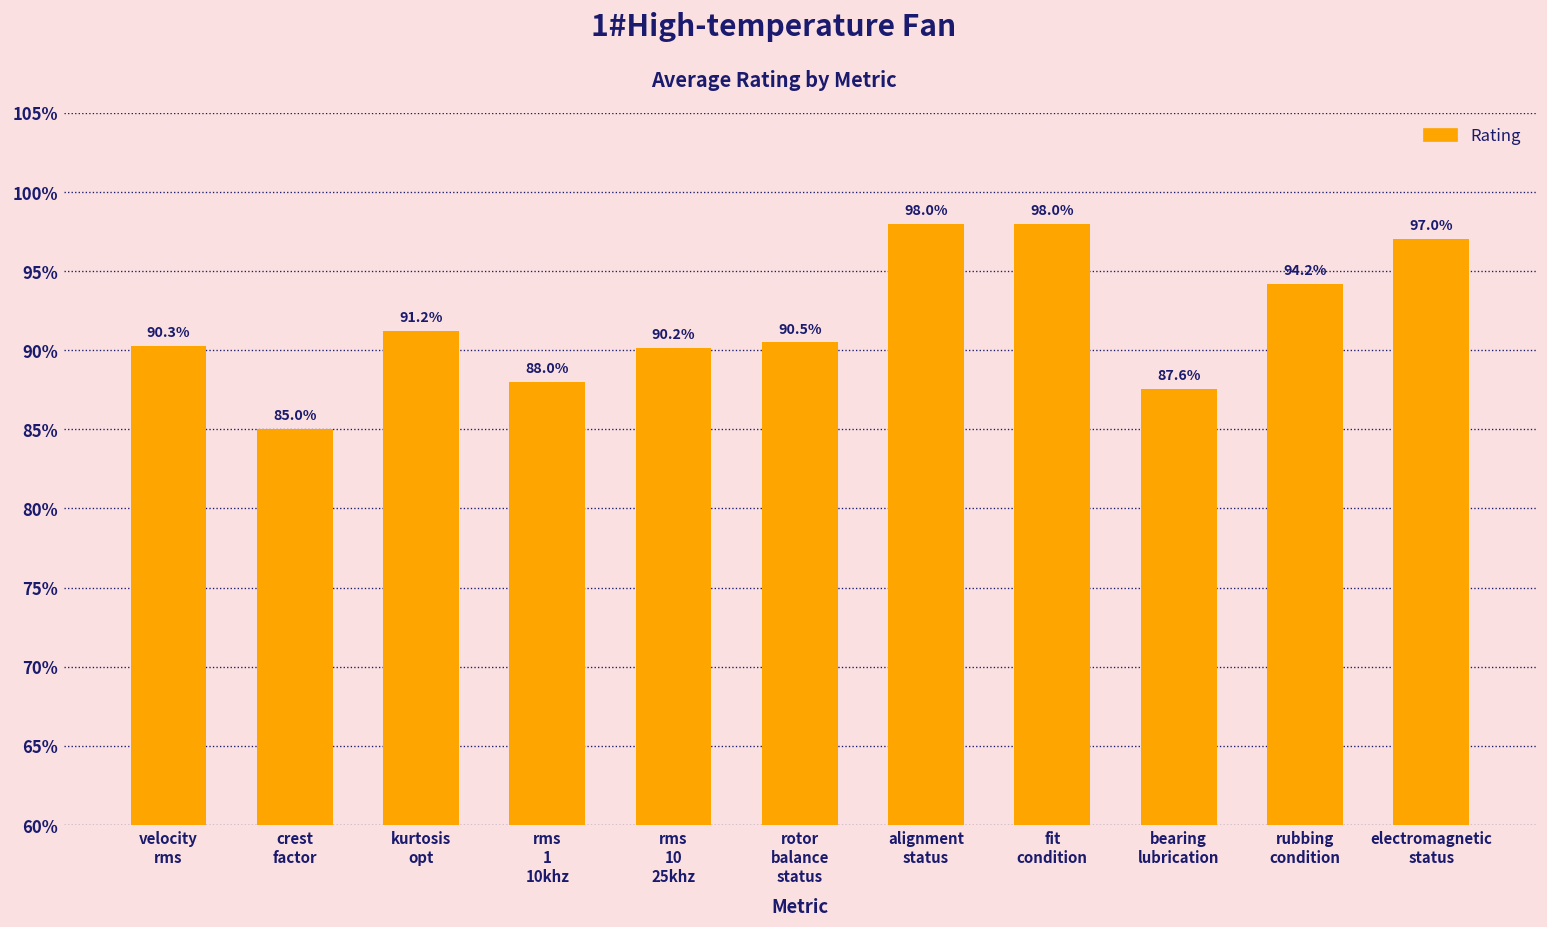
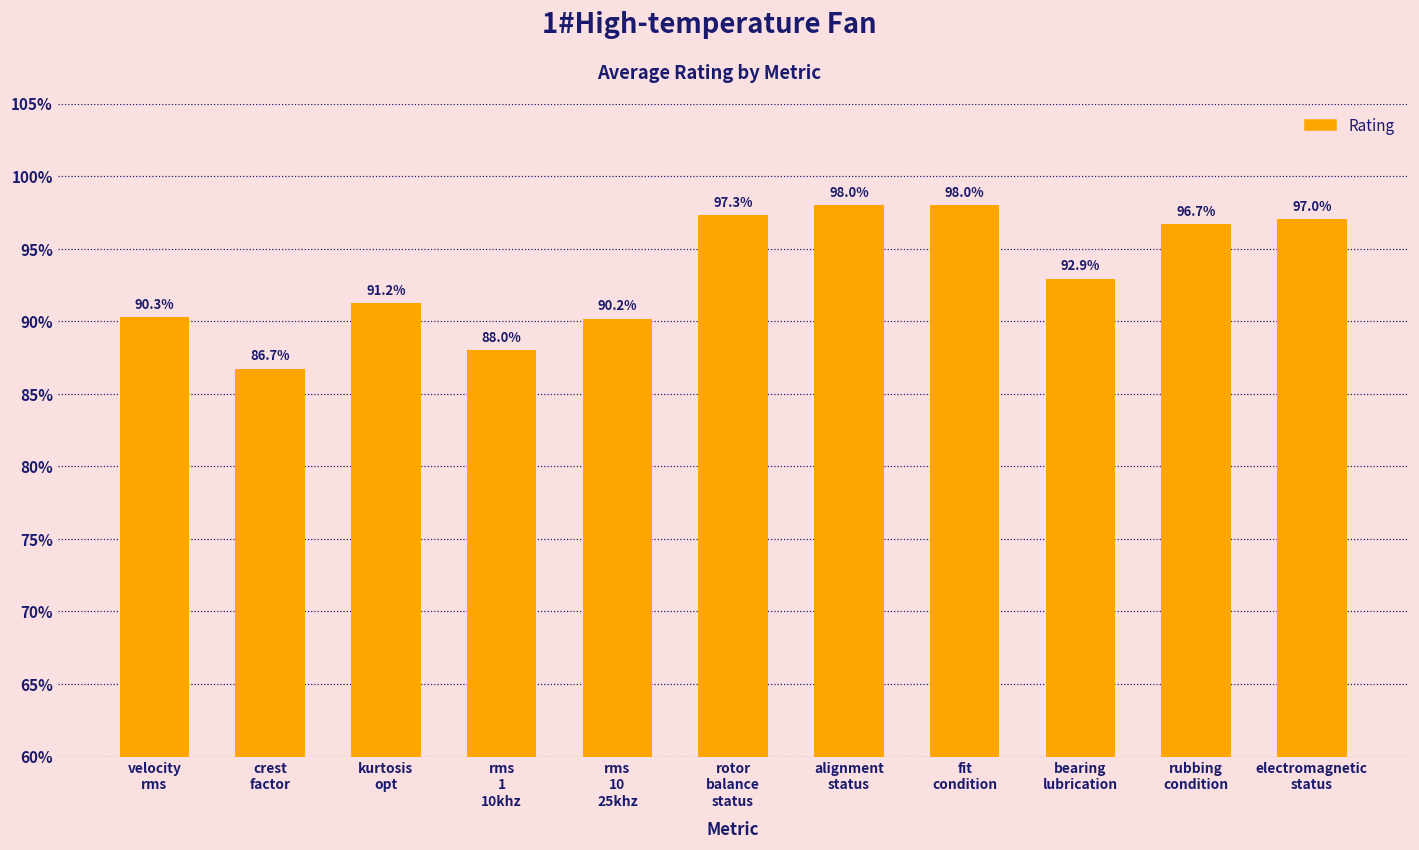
crest factor: 85.0% -> 86.7%
rotor balance status: 90.5% -> 97.3%
bearing lubrication: 87.6% -> 92.9%
rubbing condition: 94.2% -> 96.7%
